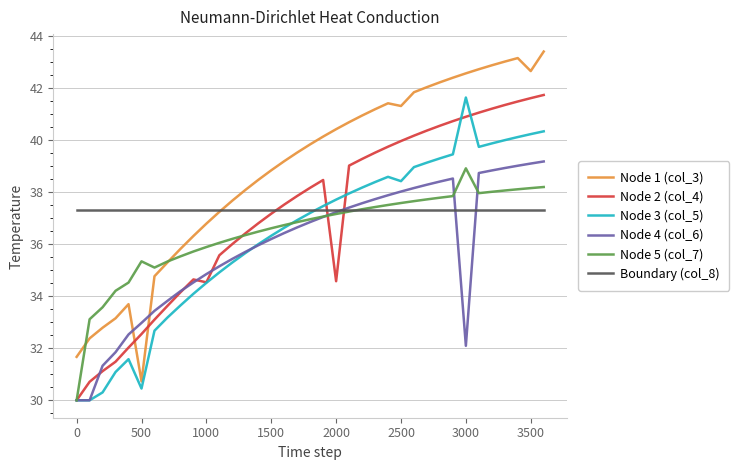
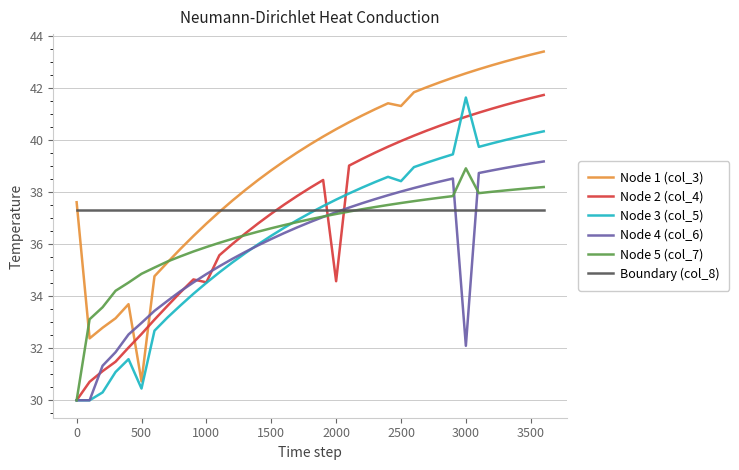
Node 1 (col_3), 0: 31.7 -> 37.6
Node 5 (col_7), 500: 35.3 -> 34.9
Node 1 (col_3), 3500: 42.6 -> 43.3
